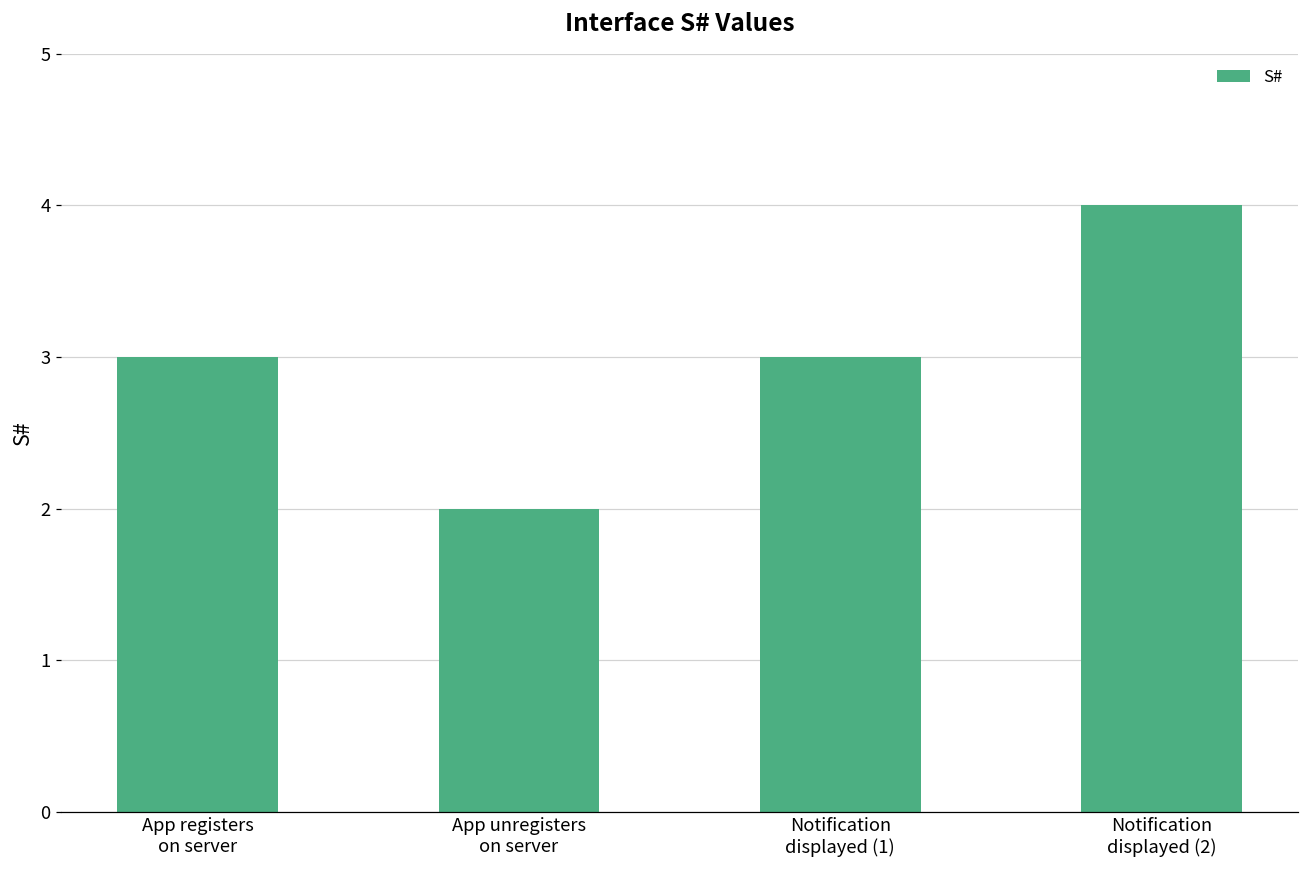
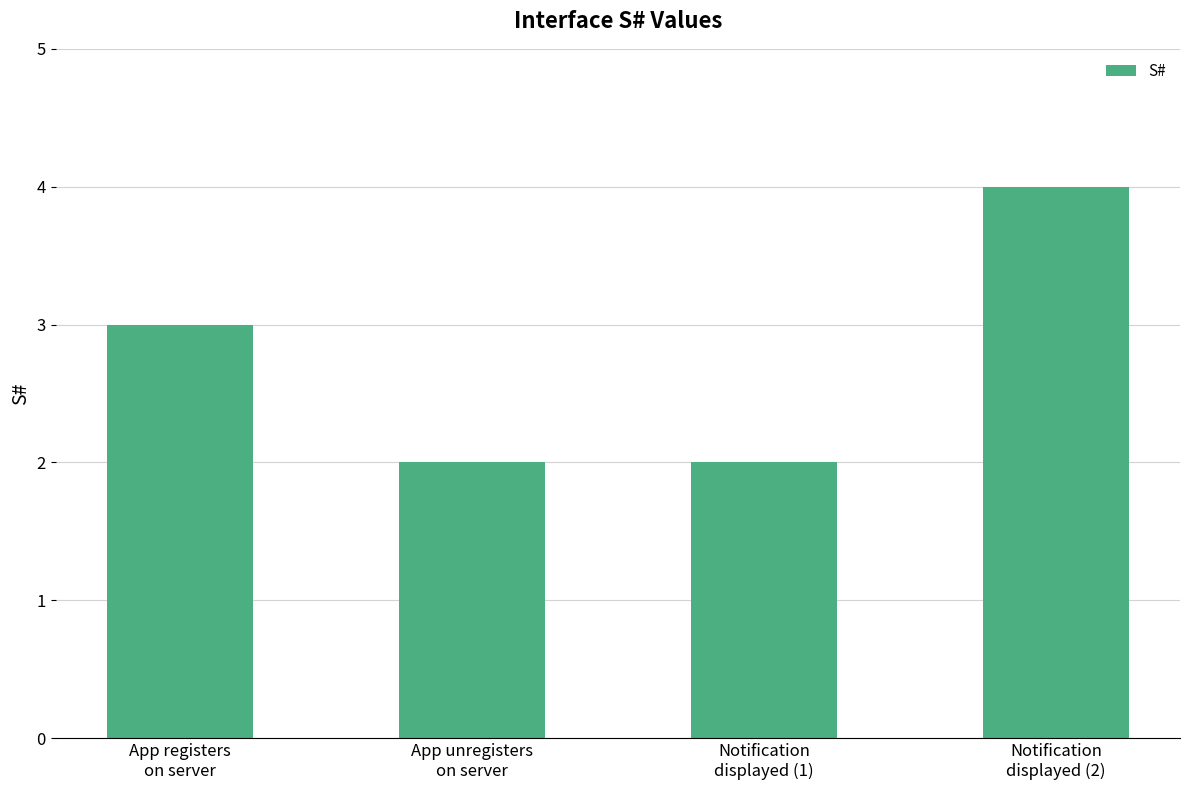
Notification displayed (1): 3 -> 2
